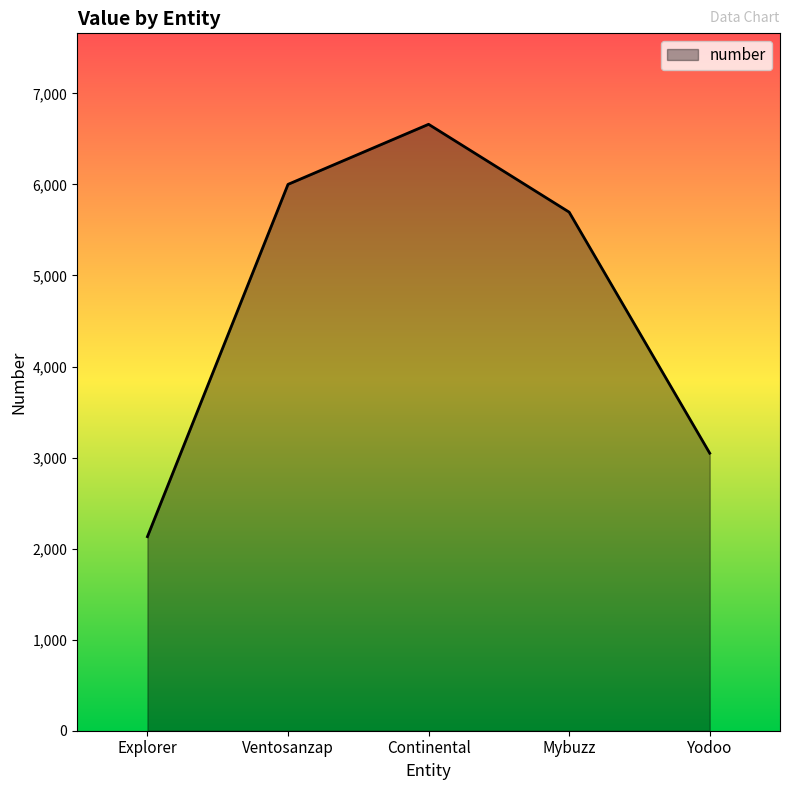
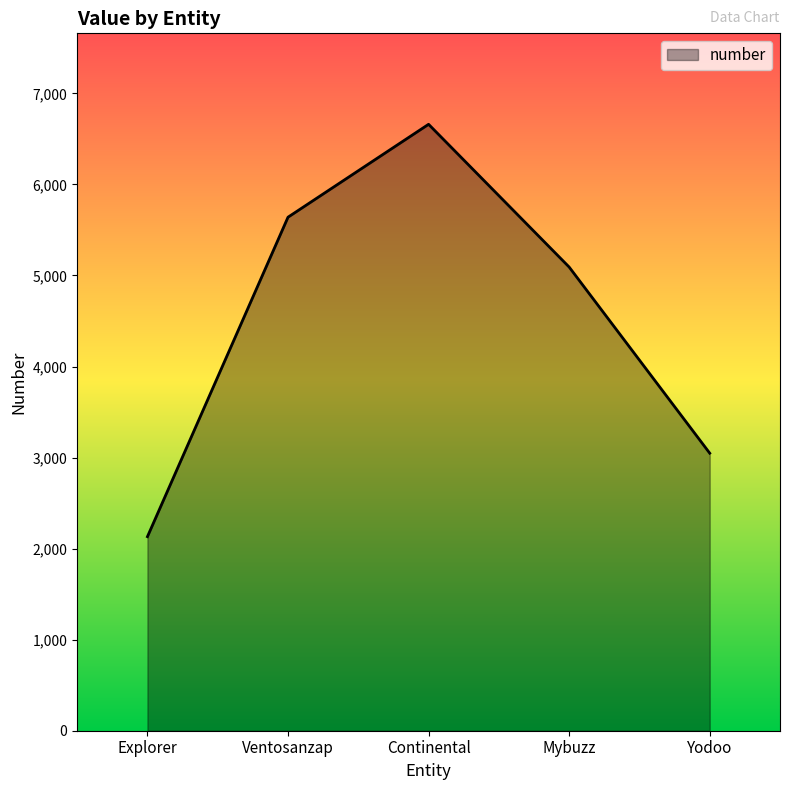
Ventosanzap: 6,000 -> 5,600
Mybuzz: 5,700 -> 5,100
